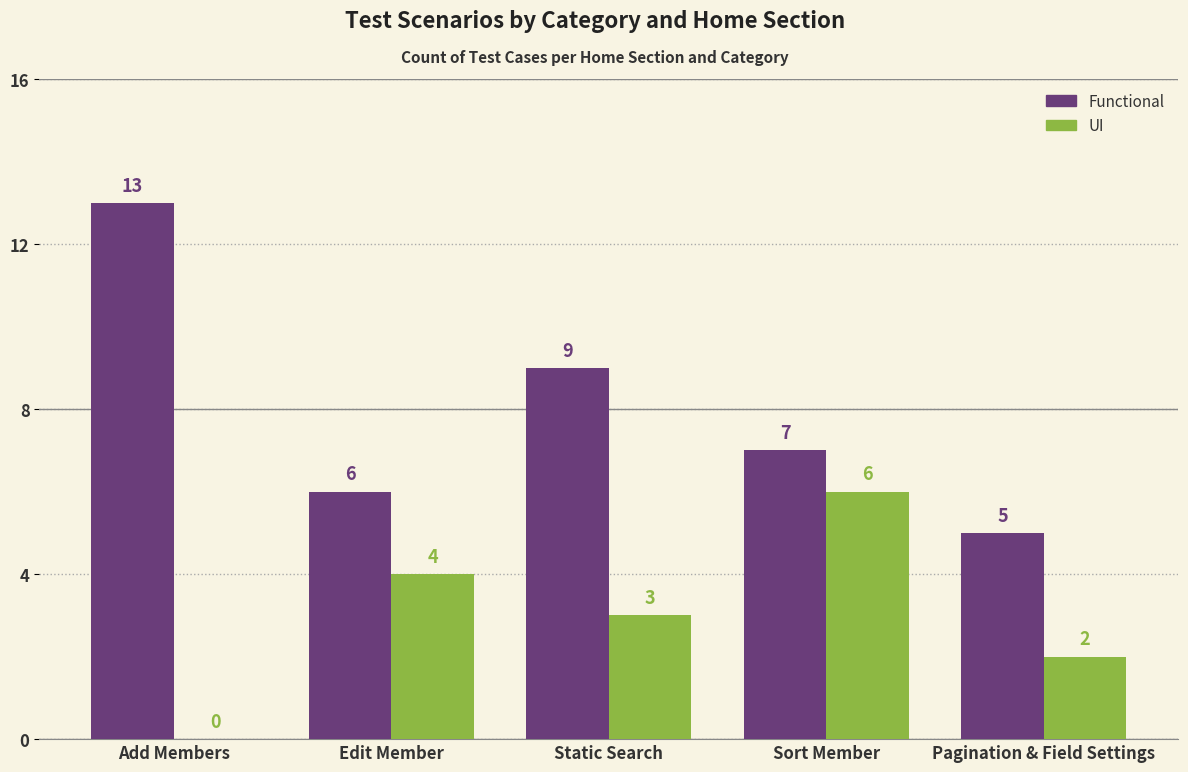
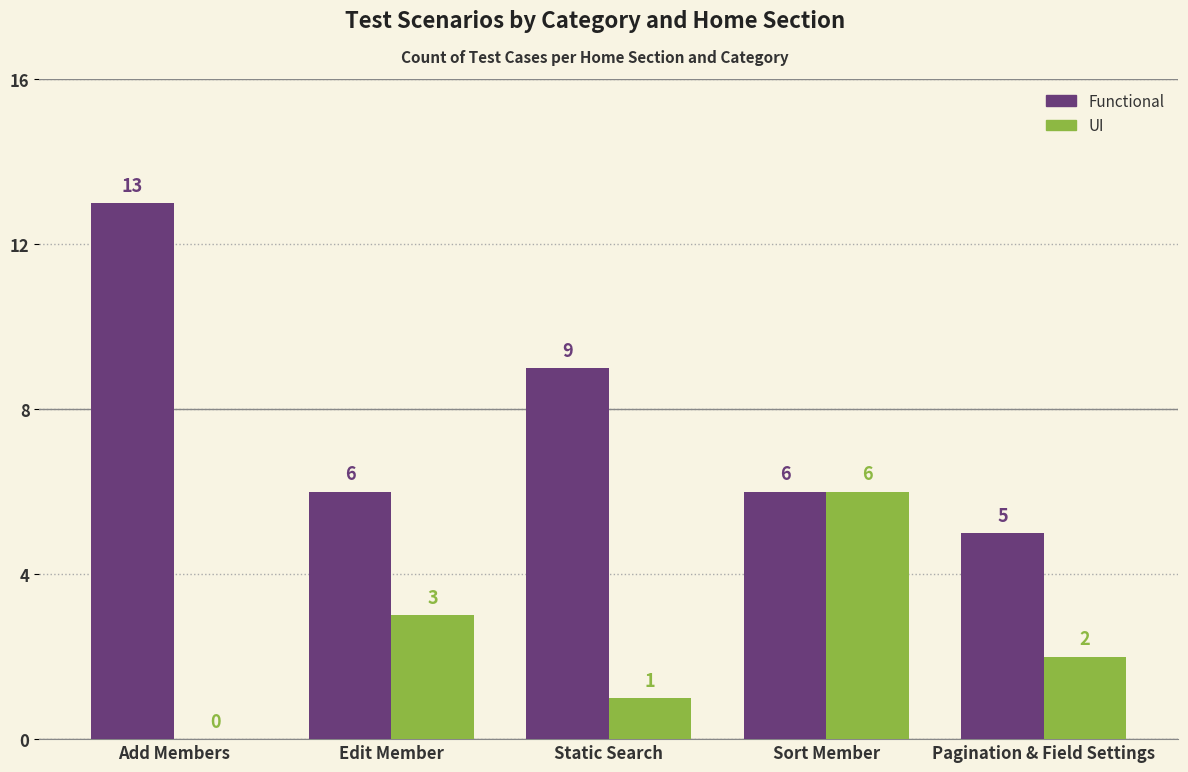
UI, Edit Member: 4 -> 3
UI, Static Search: 3 -> 1
Functional, Sort Member: 7 -> 6
